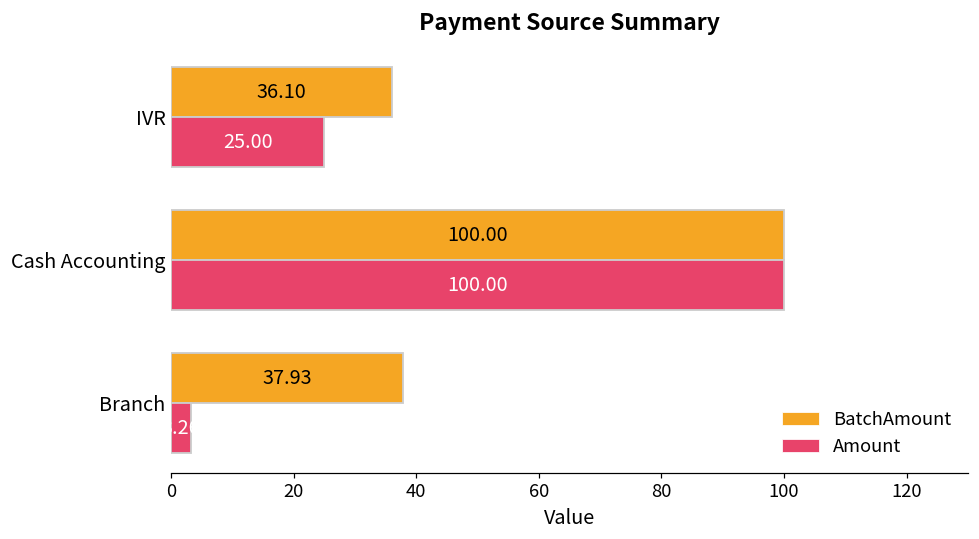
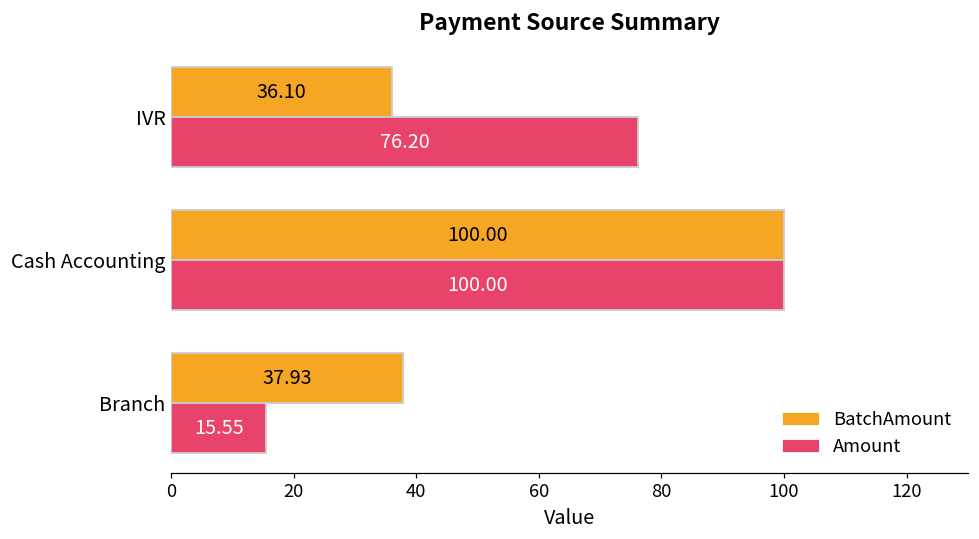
Amount, IVR: 25.00 -> 76.20
Amount, Branch: 3 -> 16
